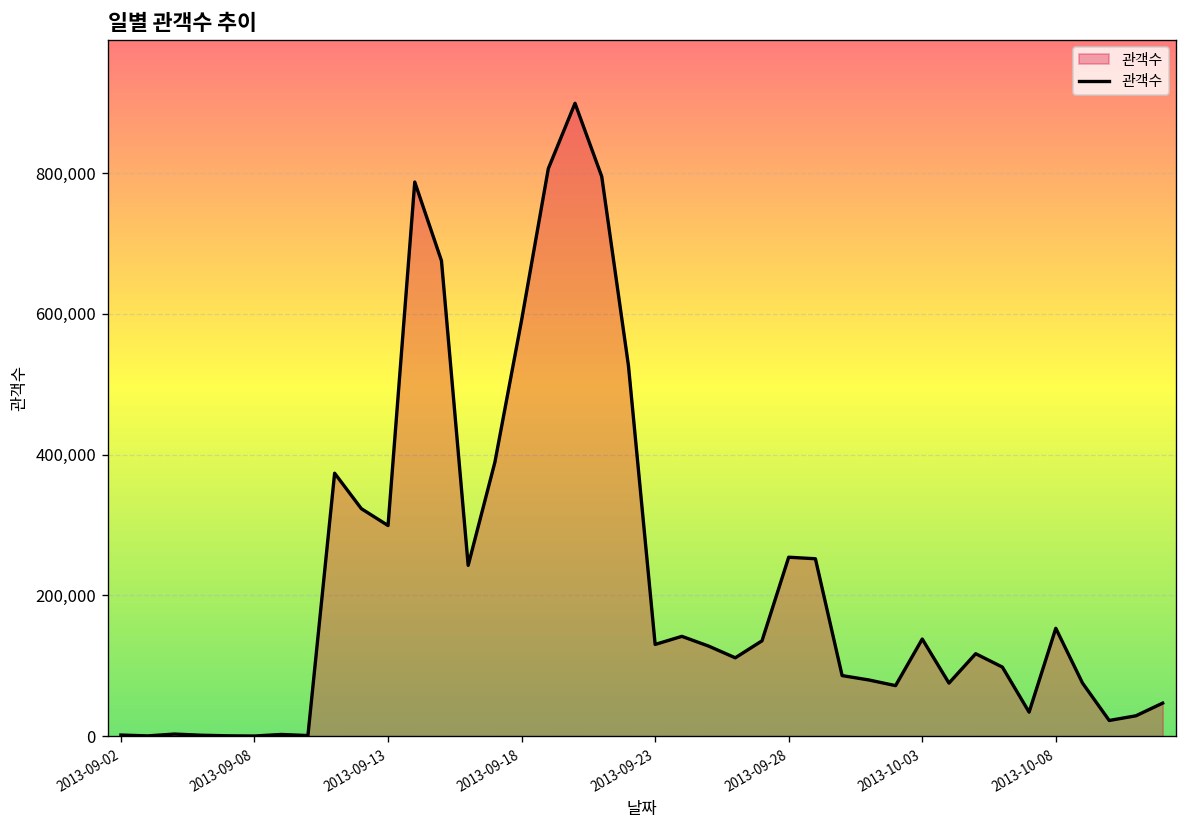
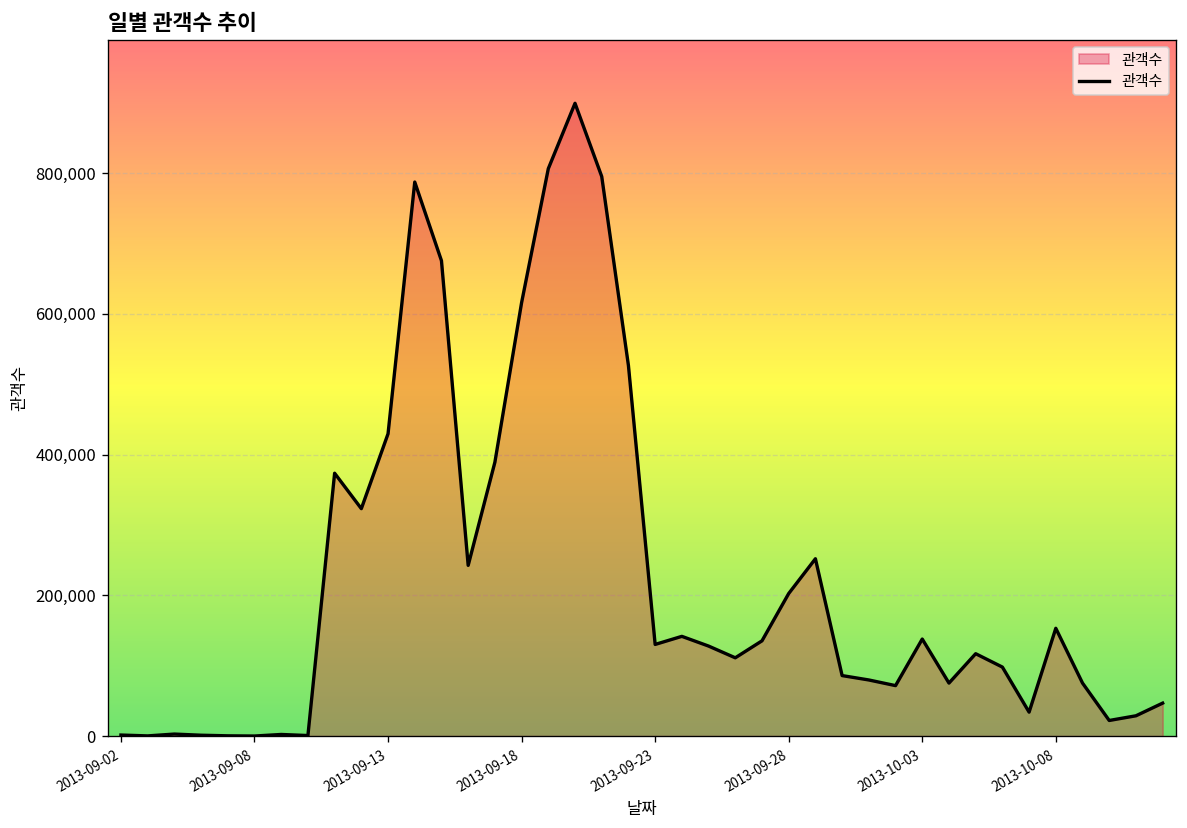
2013-09-13: 300,000 -> 430,000
2013-09-18: 590,000 -> 620,000
2013-09-28: 250,000 -> 200,000
